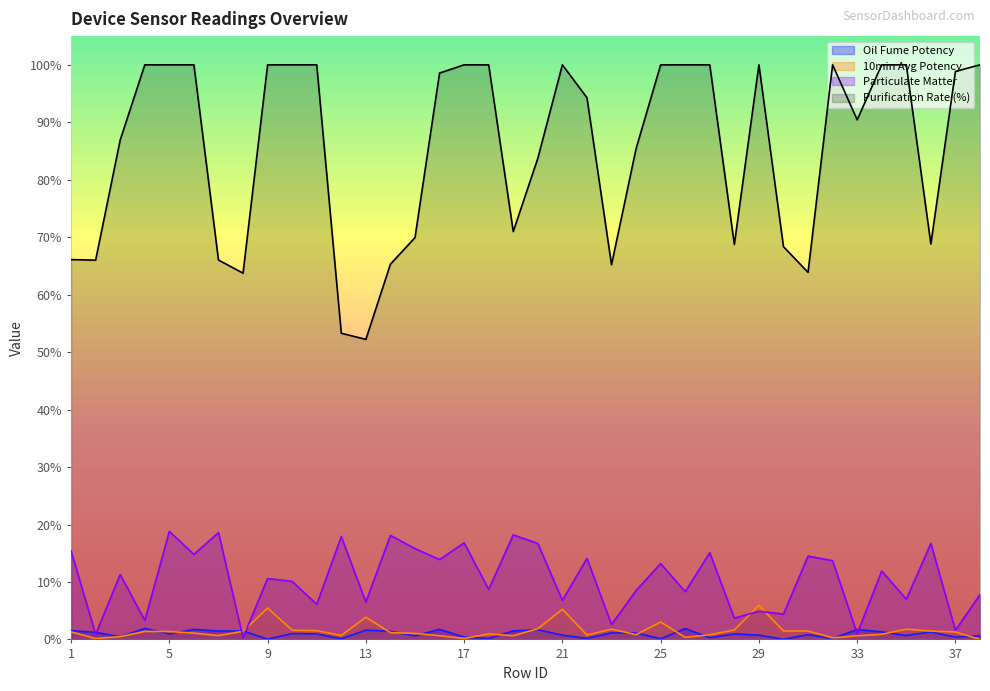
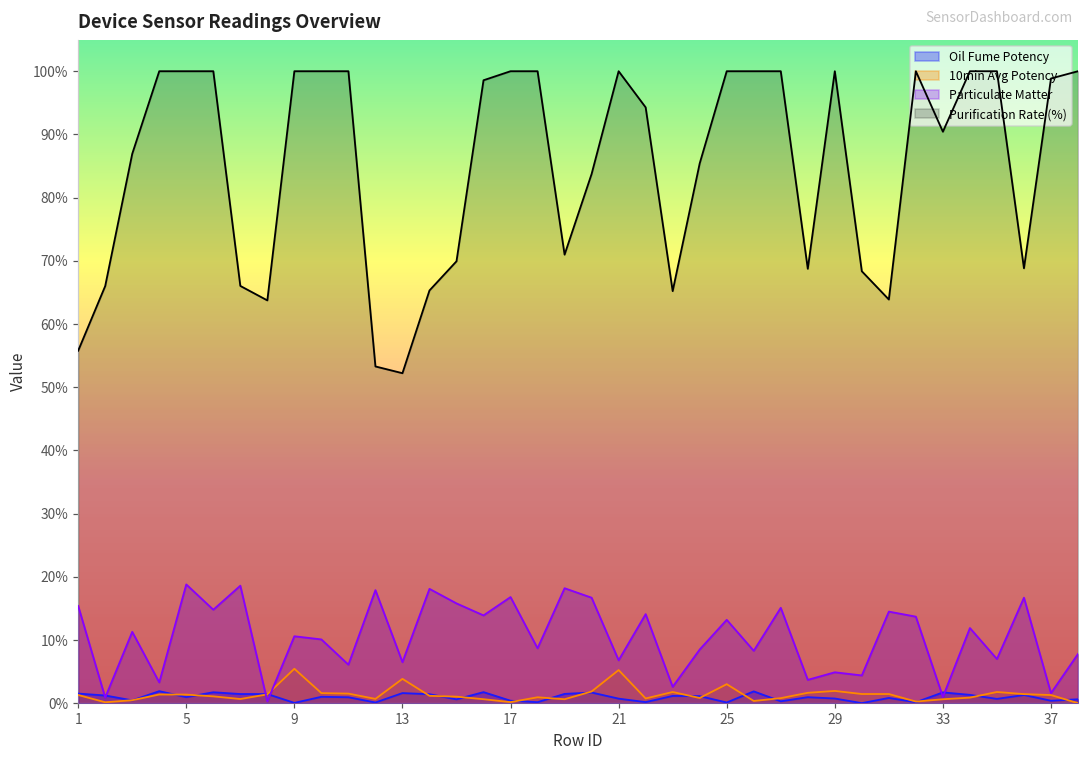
Purification Rate (%), 1: 66% -> 56%
10min Avg Potency, 29: 6% -> 2%
